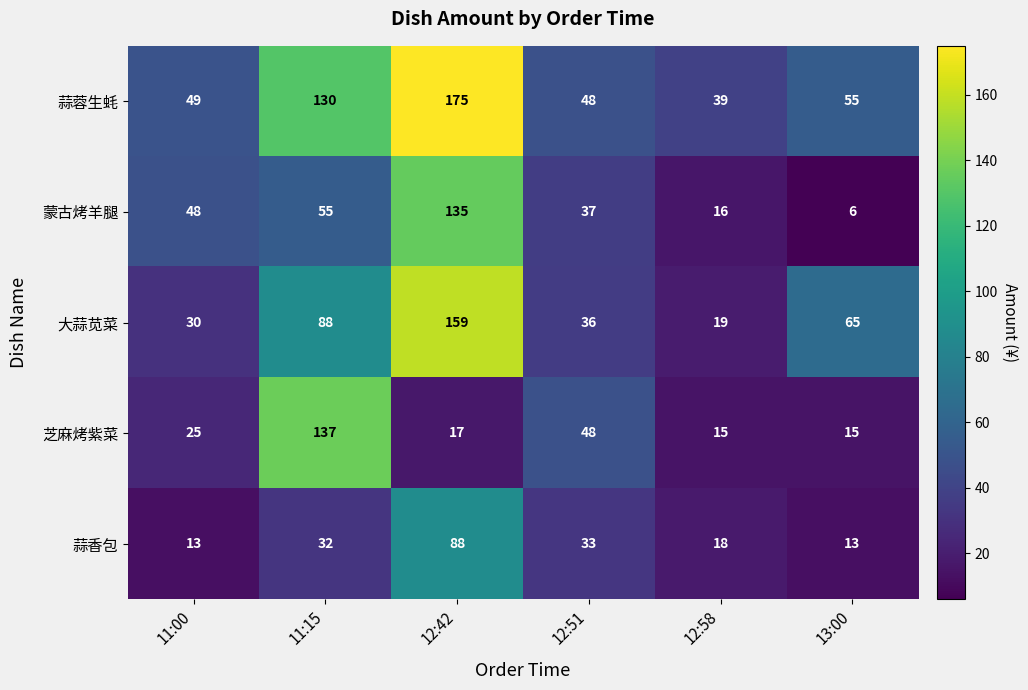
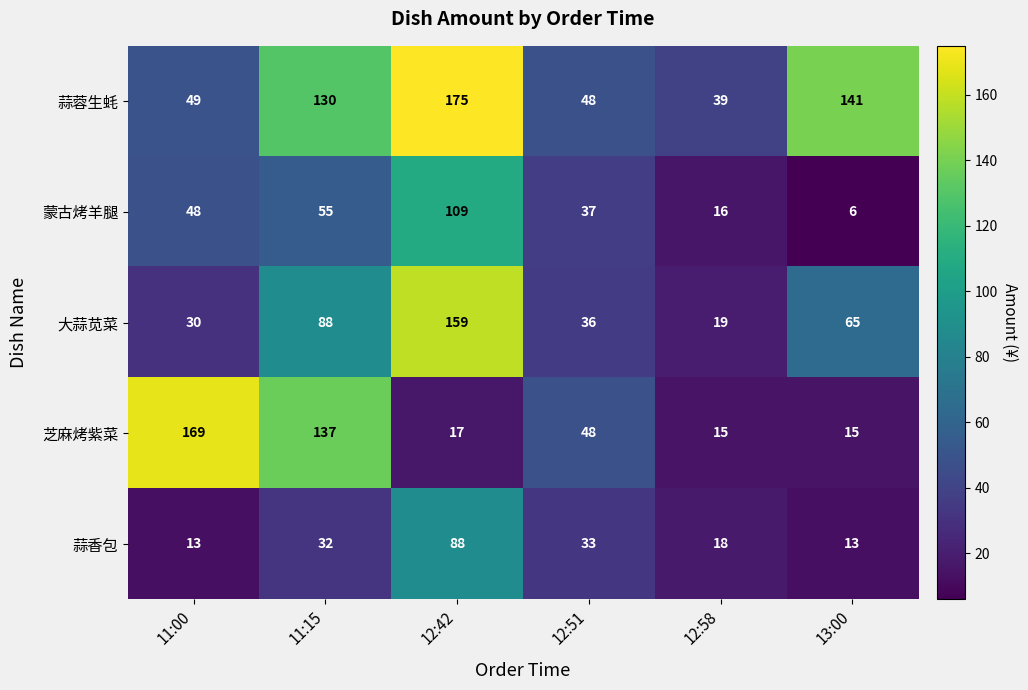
蒜蓉生蚝, 13:00: 55 -> 141
蒙古烤羊腿, 12:42: 135 -> 109
芝麻烤紫菜, 11:00: 25 -> 169
